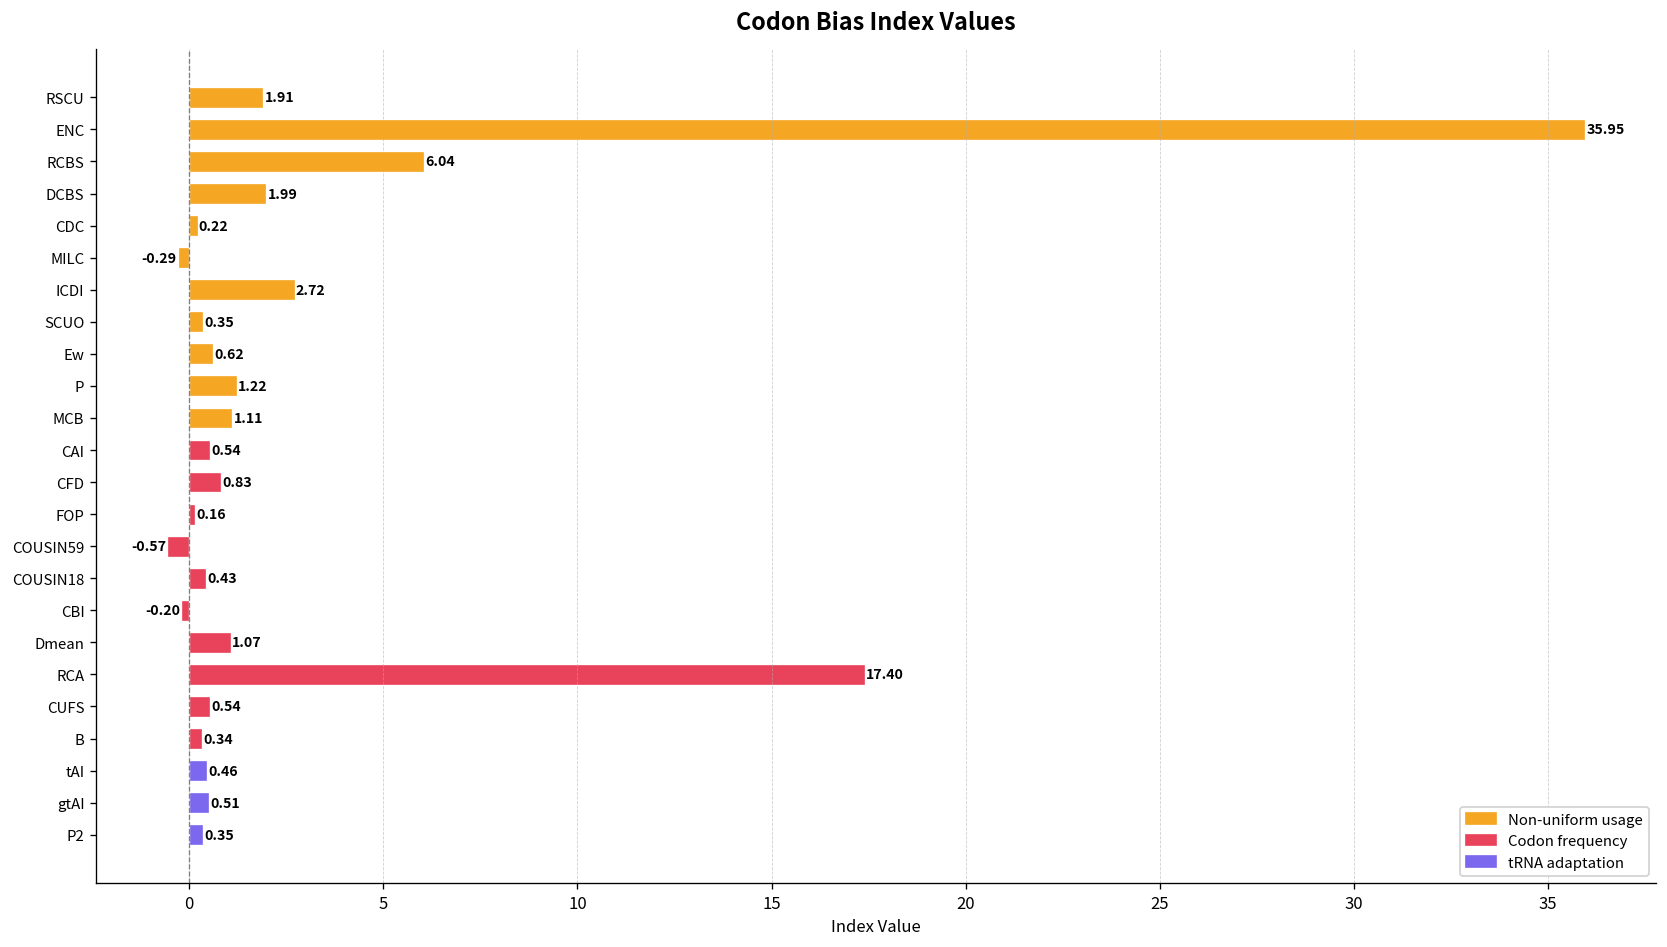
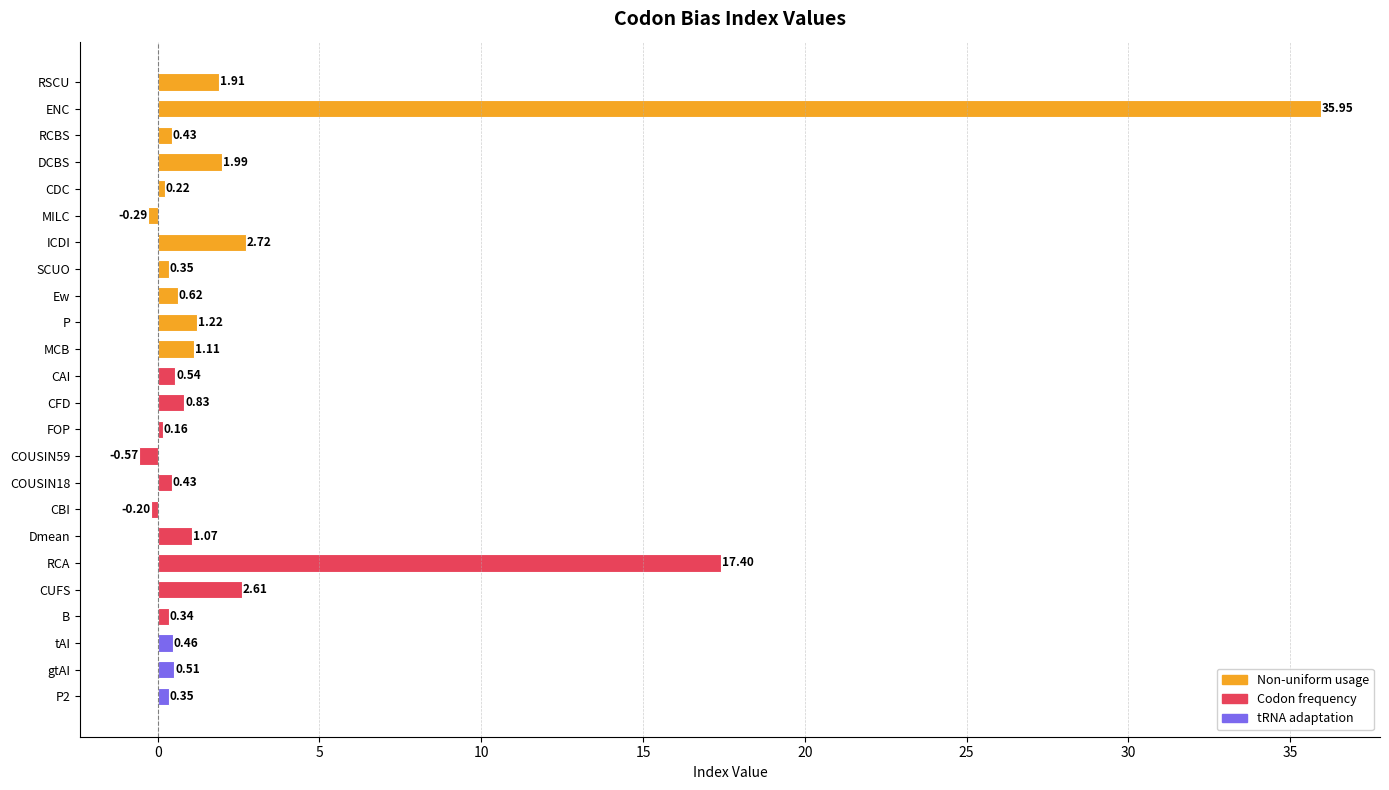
RCBS: 6.04 -> 0.43
CUFS: 0.54 -> 2.61
